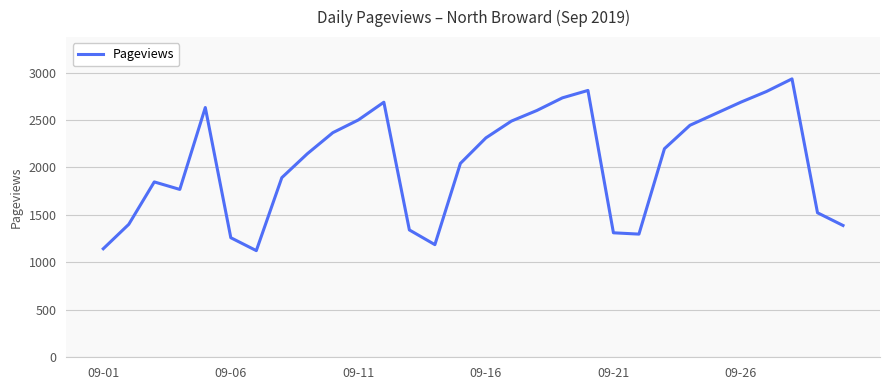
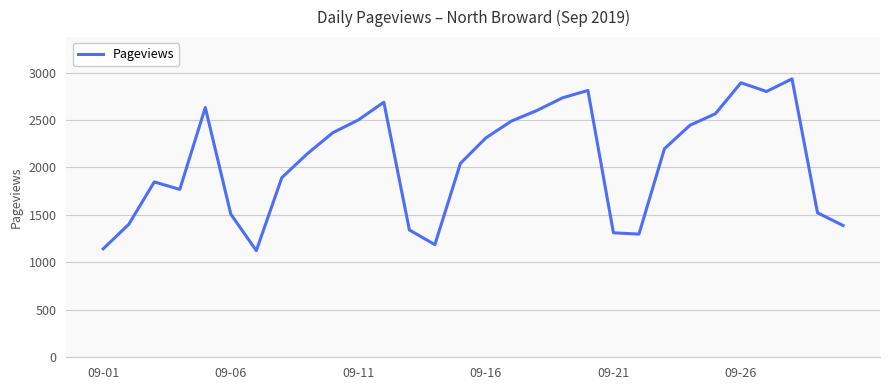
09-06: 1300 -> 1500
09-26: 2700 -> 2900
